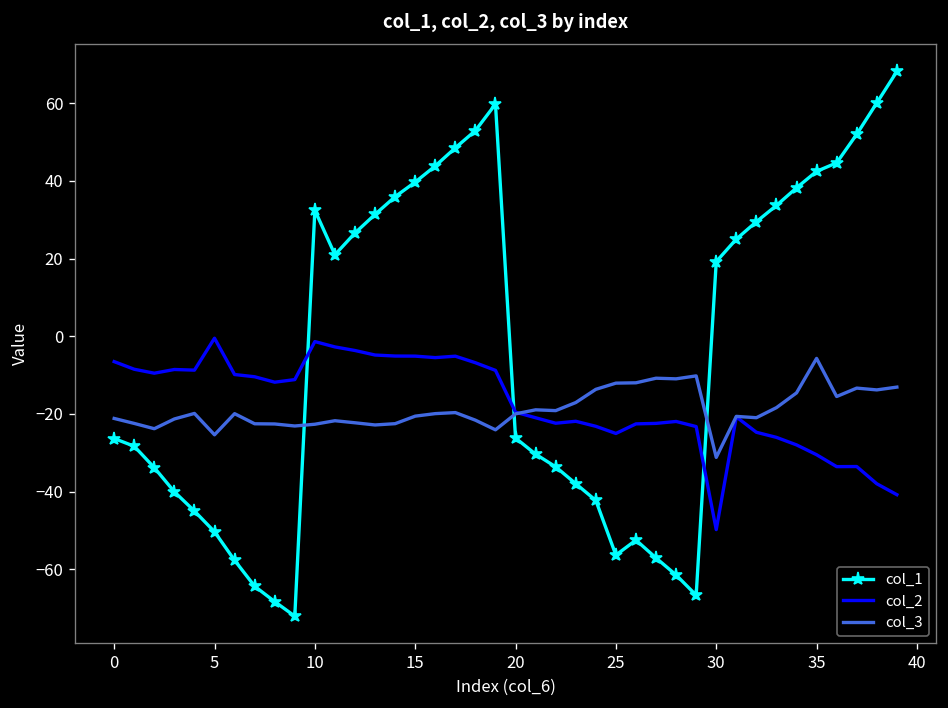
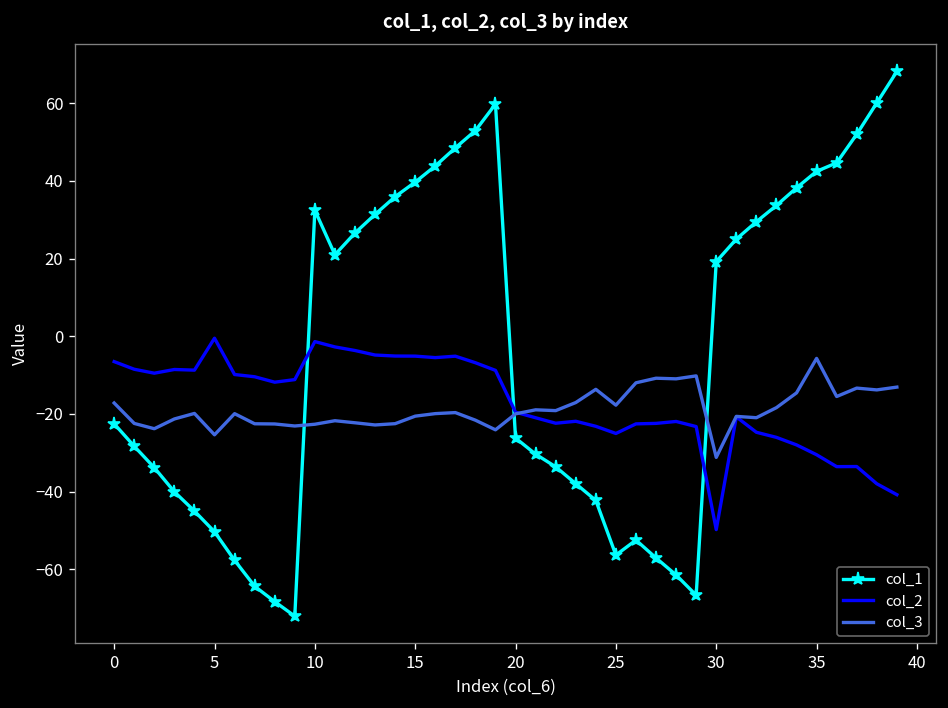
col_1, 0: -26 -> -23
col_3, 0: -21 -> -17
col_3, 25: -12 -> -18
